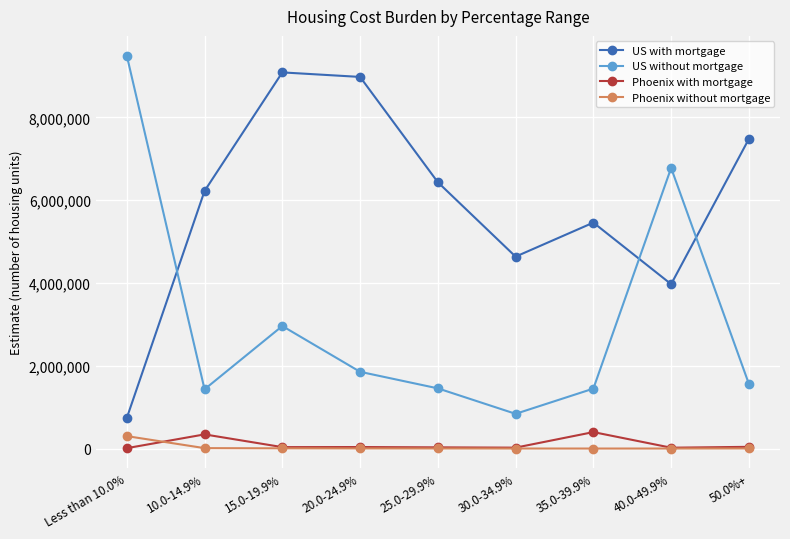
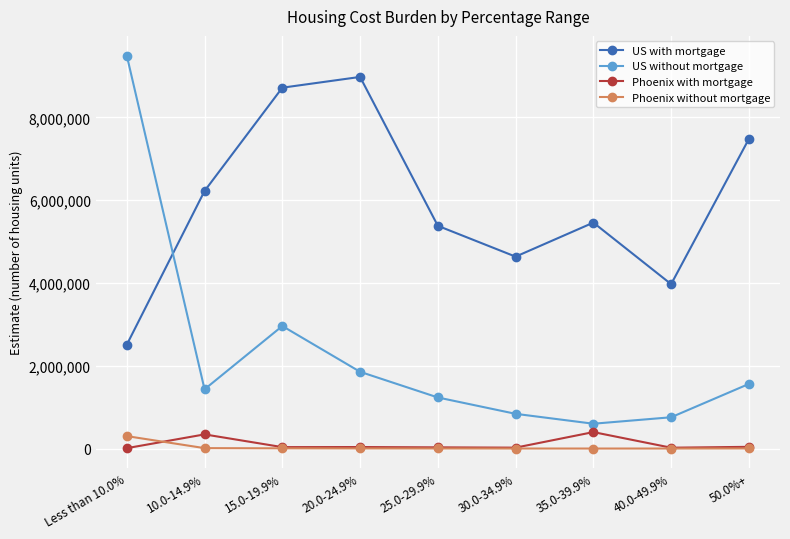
US with mortgage, Less than 10.0%: 700,000 -> 2,500,000
US with mortgage, 15.0-19.9%: 9,100,000 -> 8,700,000
US with mortgage, 25.0-29.9%: 6,400,000 -> 5,400,000
US without mortgage, 25.0-29.9%: 1,500,000 -> 1,200,000
US without mortgage, 35.0-39.9%: 1,400,000 -> 600,000
US without mortgage, 40.0-49.9%: 6,800,000 -> 800,000
